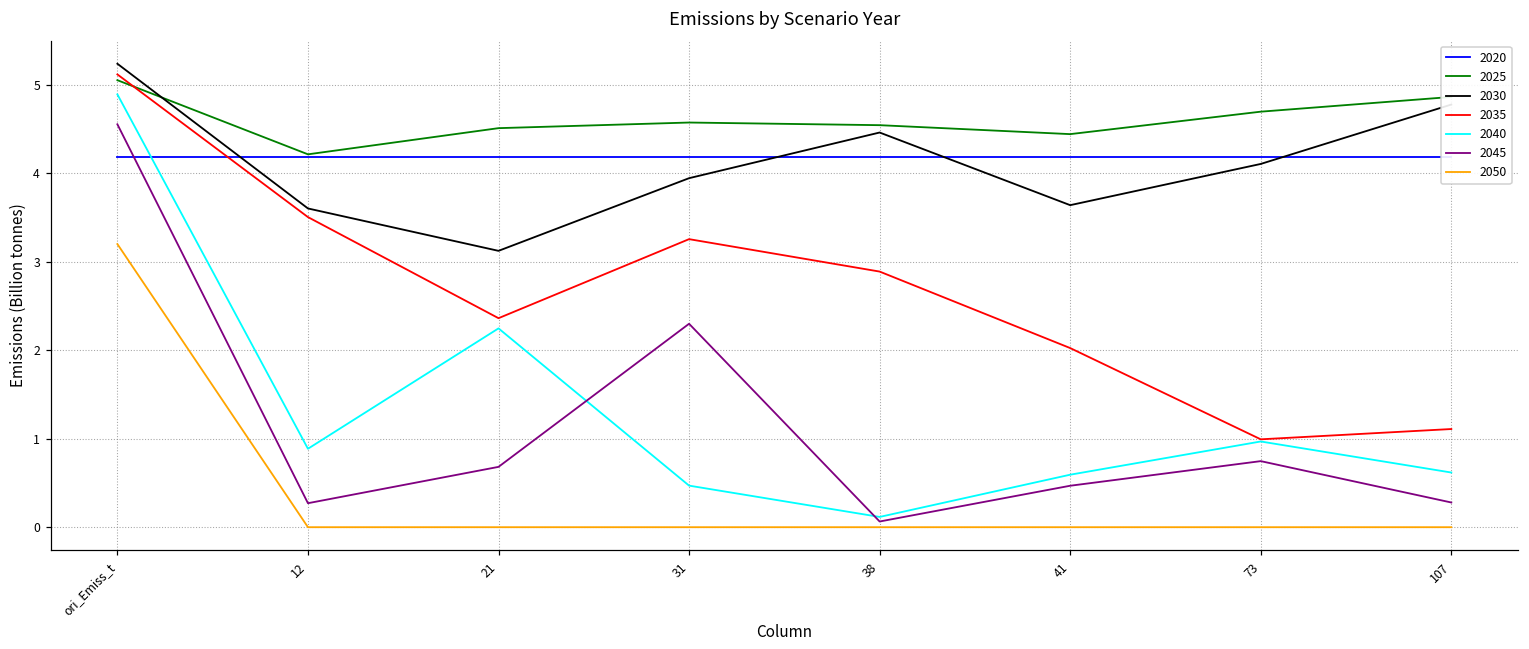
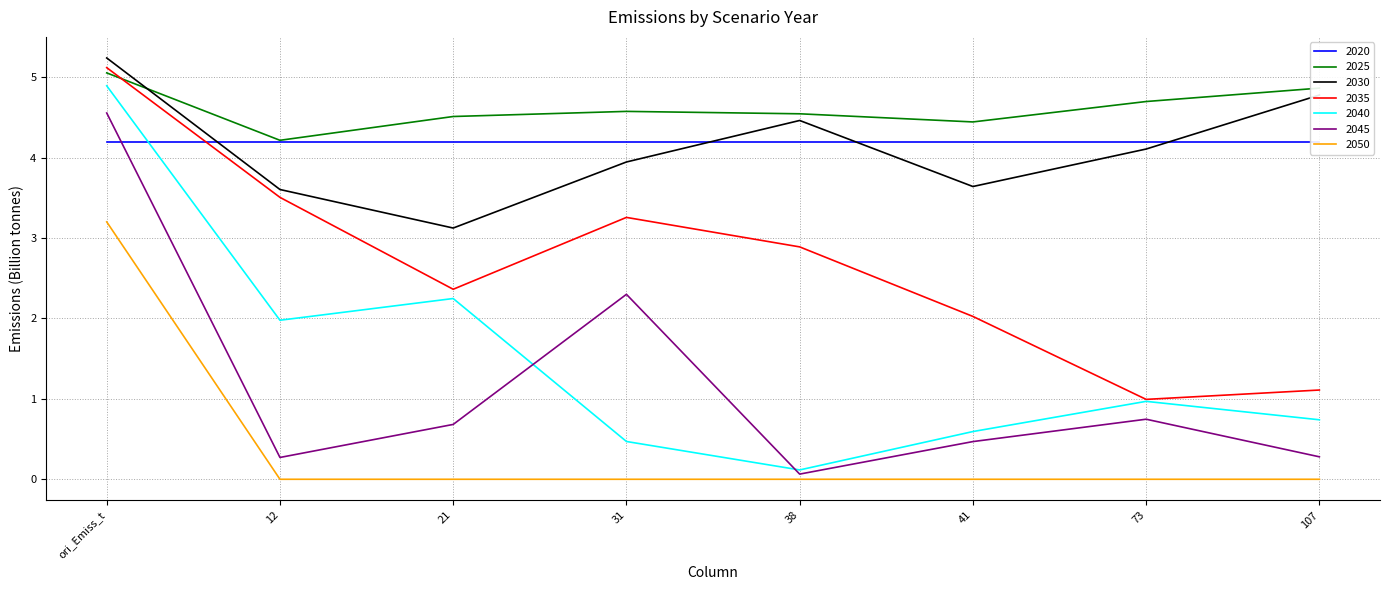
2040, 12: 0.9 -> 2.0
2040, 107: 0.6 -> 0.7
